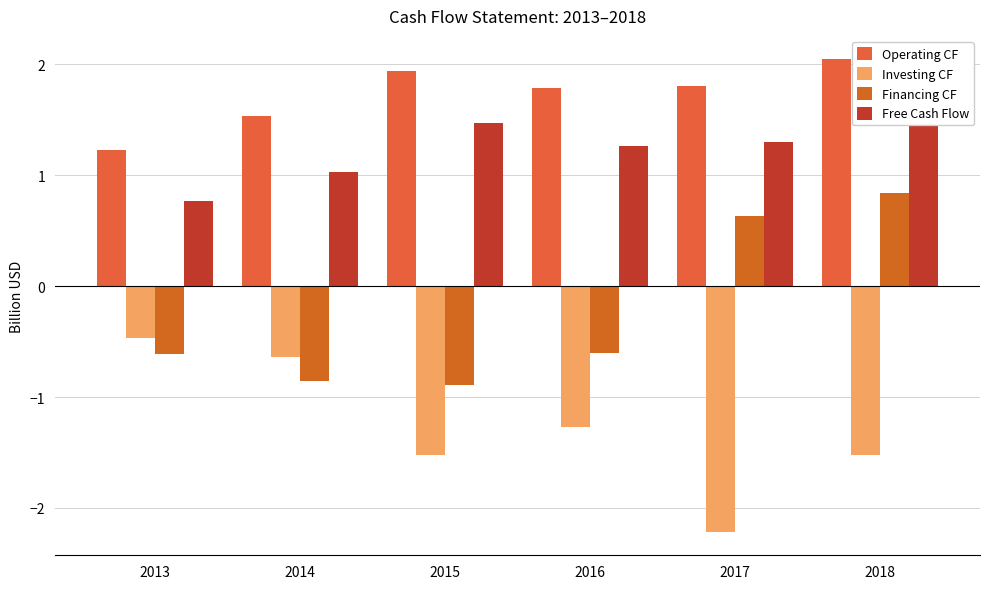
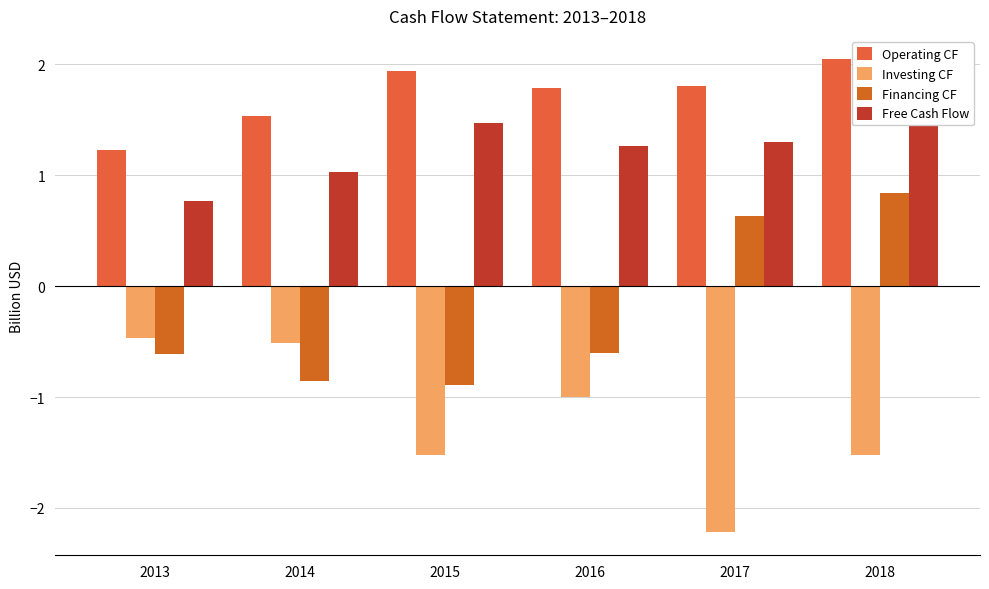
Investing CF, 2014: -0.64 -> -0.51
Investing CF, 2016: -1.27 -> -1.00
